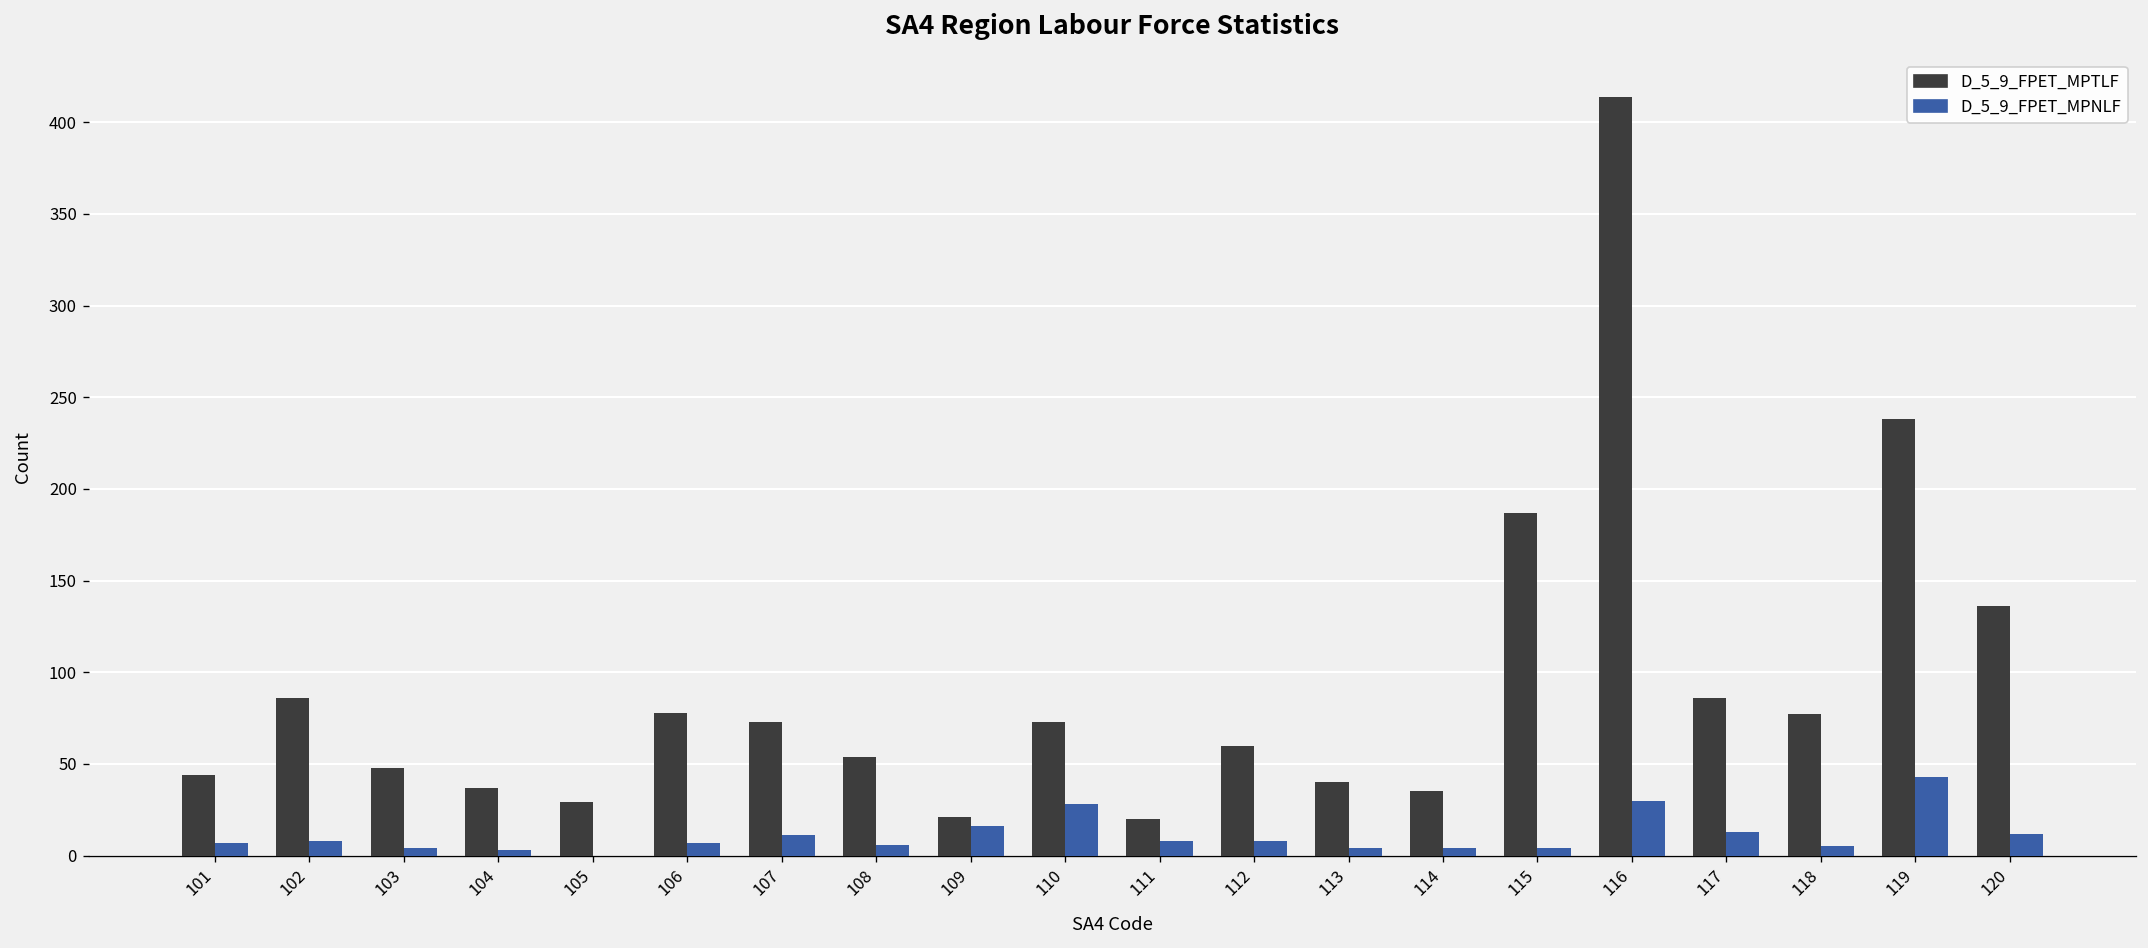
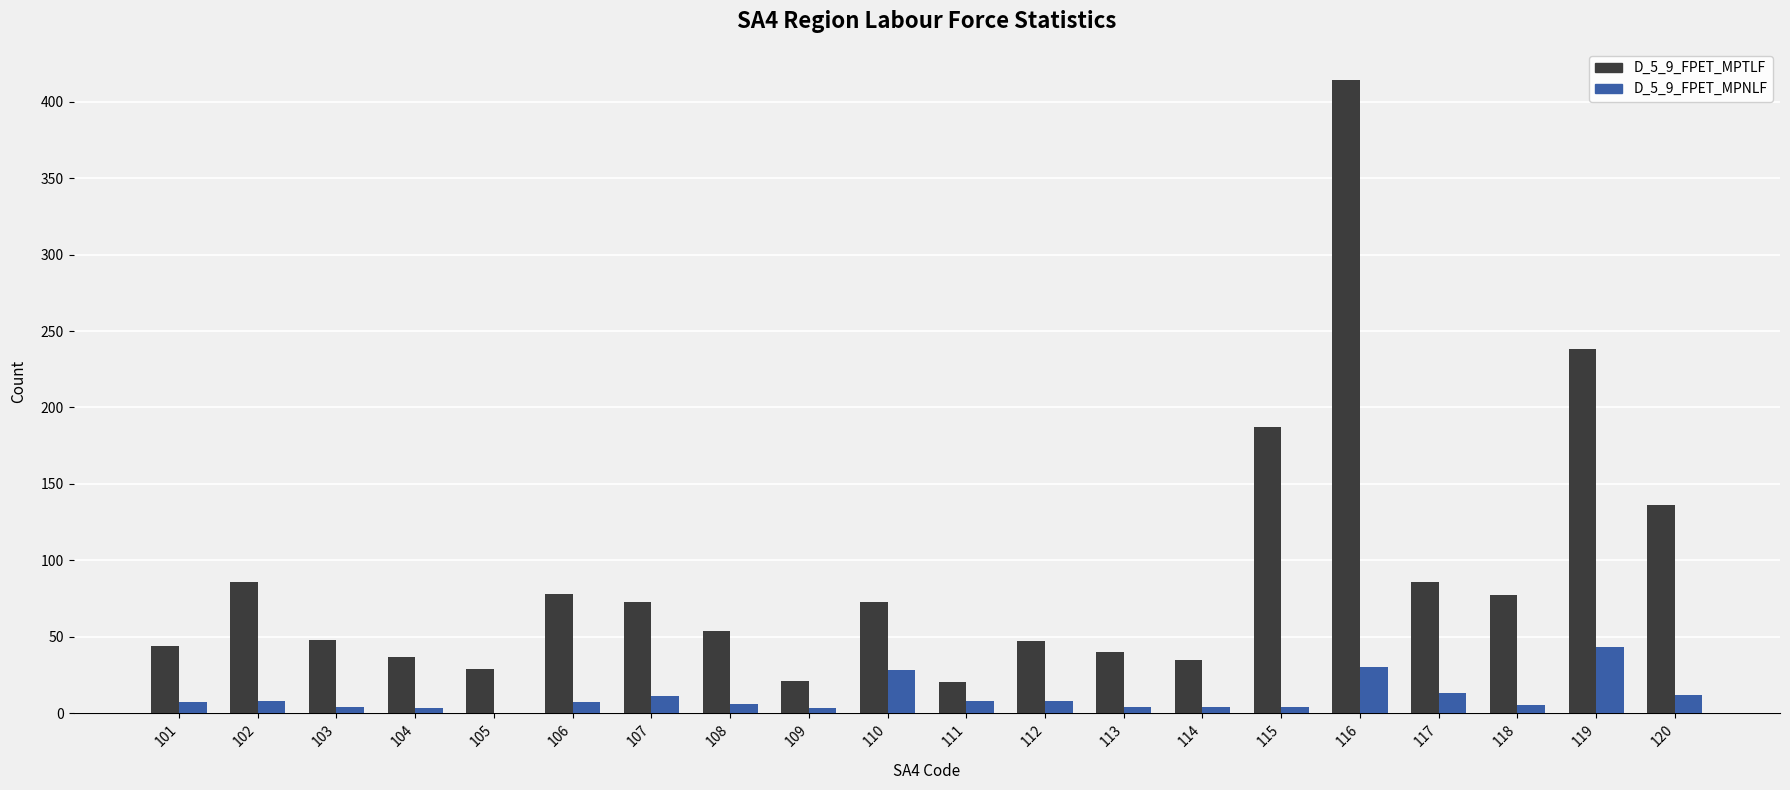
D_5_9_FPET_MPNLF, 109: 16 -> 3
D_5_9_FPET_MPTLF, 112: 60 -> 47
